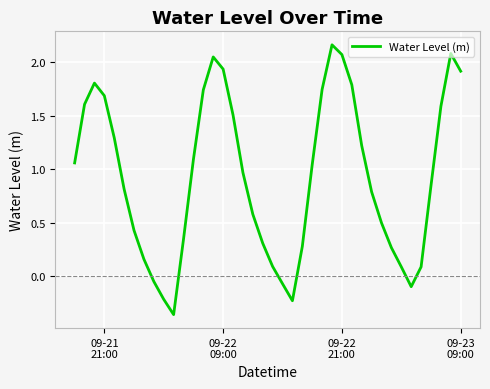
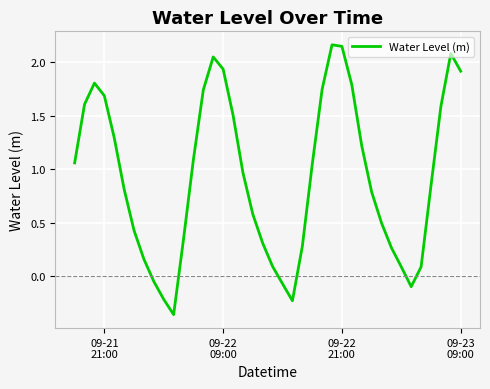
09-22 21:00: 2.07 -> 2.15
